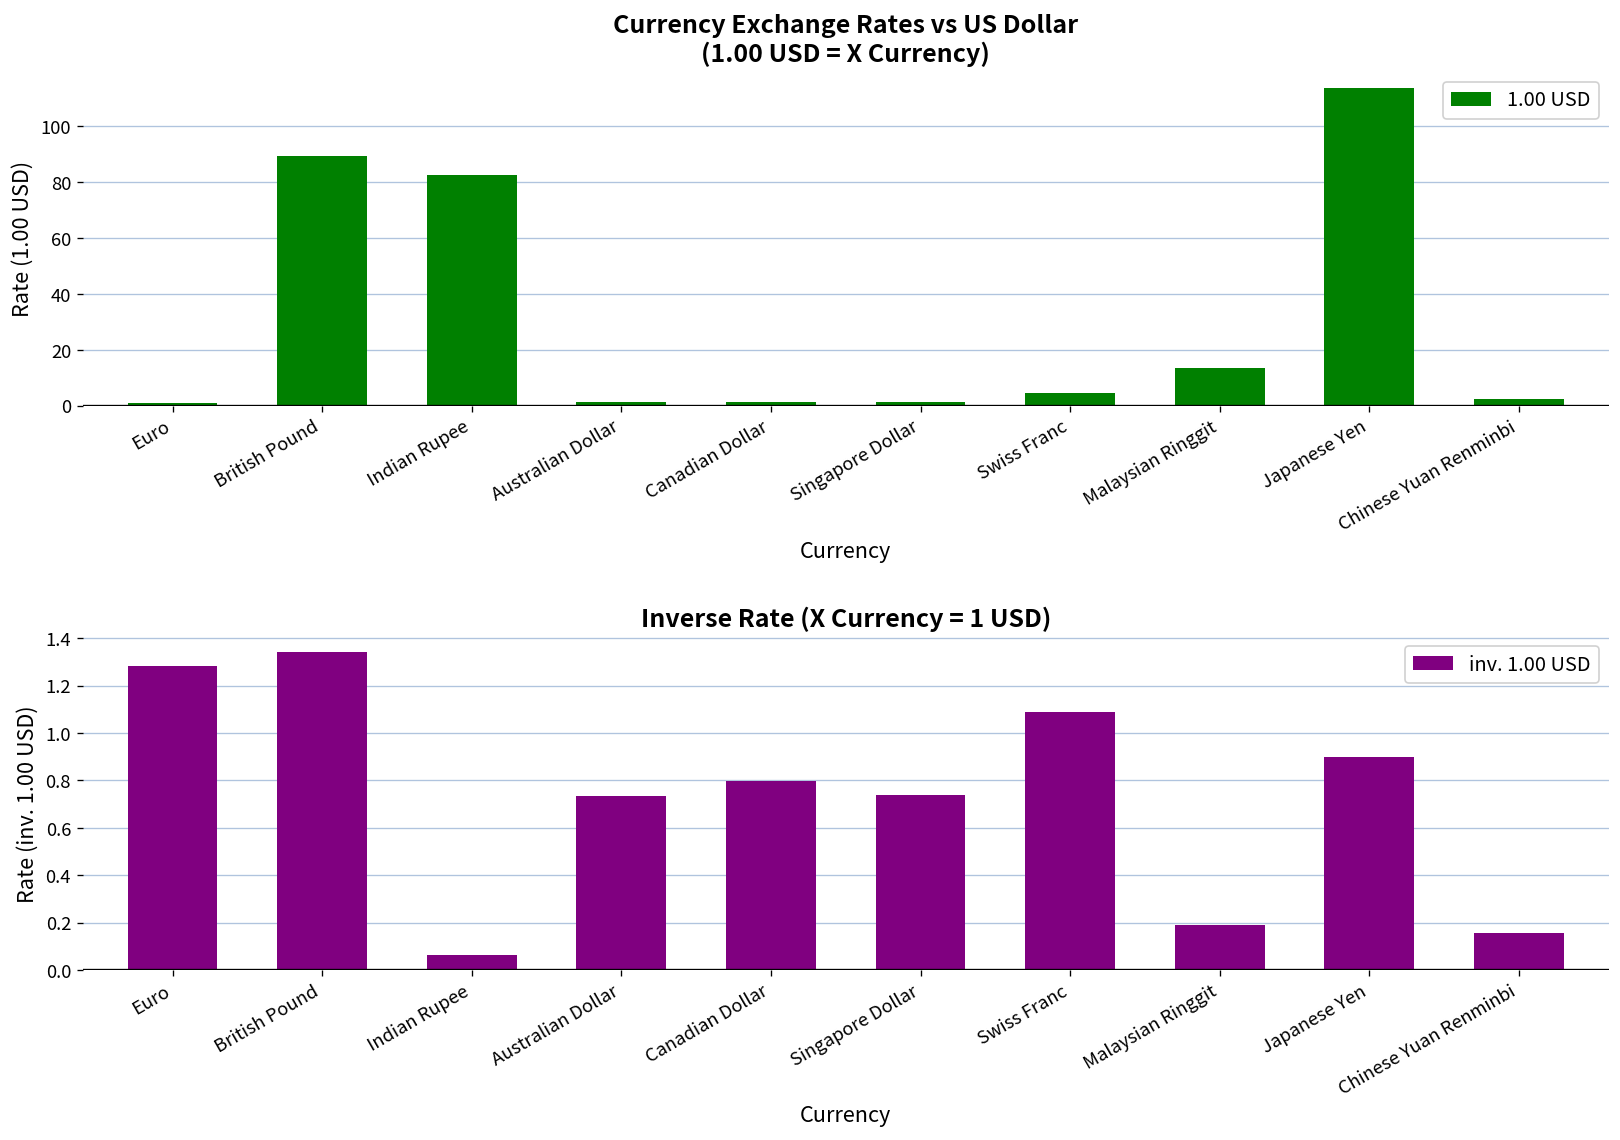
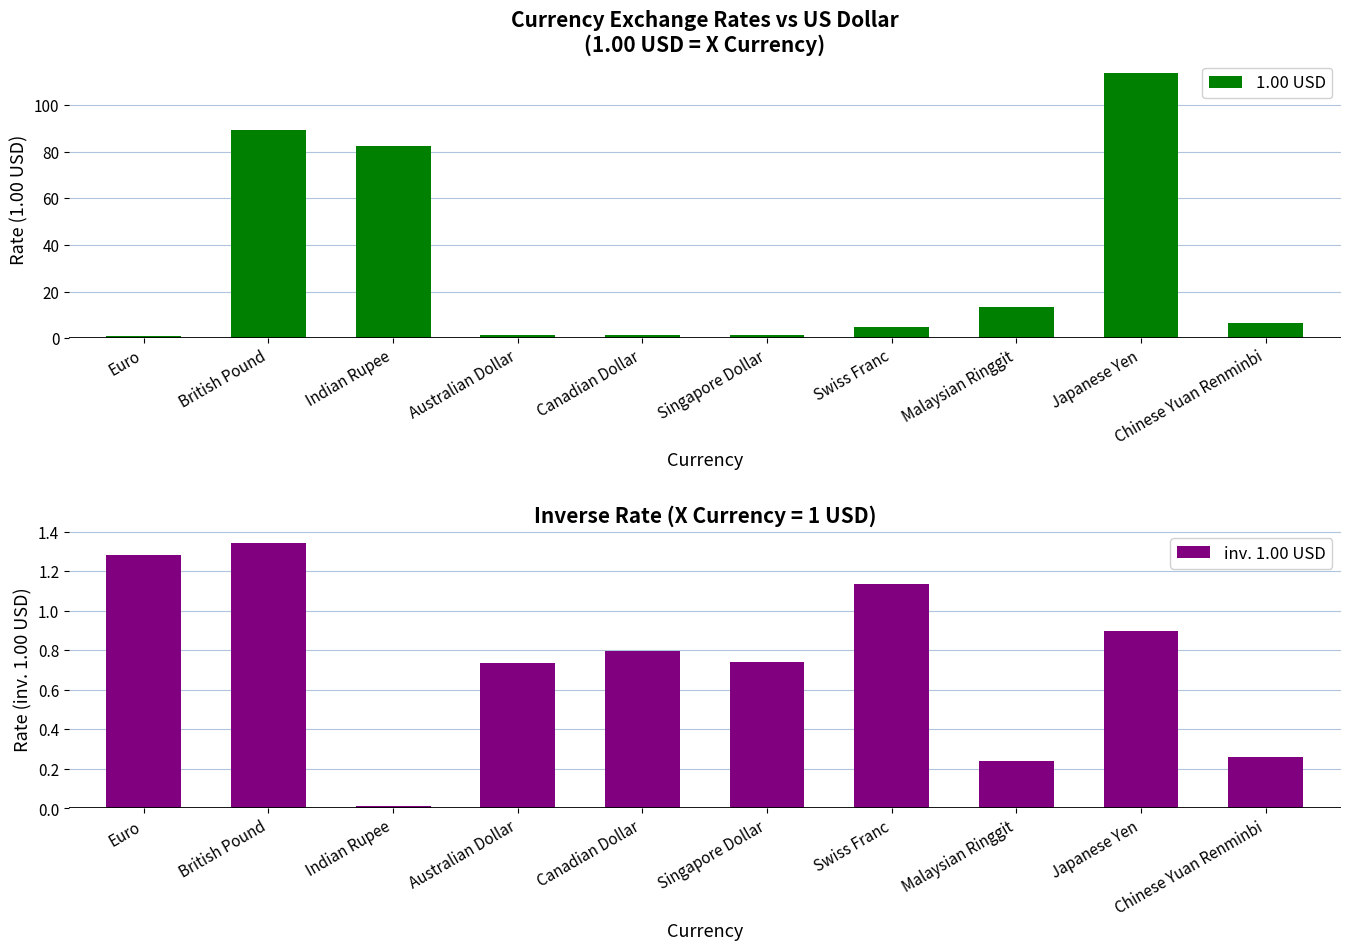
Currency Exchange Rates vs US Dollar (1.00 USD = X Currency), Chinese Yuan Renminbi: 2 -> 6
Inverse Rate (X Currency = 1 USD), Indian Rupee: 0.06 -> 0.01
Inverse Rate (X Currency = 1 USD), Swiss Franc: 1.09 -> 1.14
Inverse Rate (X Currency = 1 USD), Malaysian Ringgit: 0.19 -> 0.24
Inverse Rate (X Currency = 1 USD), Chinese Yuan Renminbi: 0.16 -> 0.26
